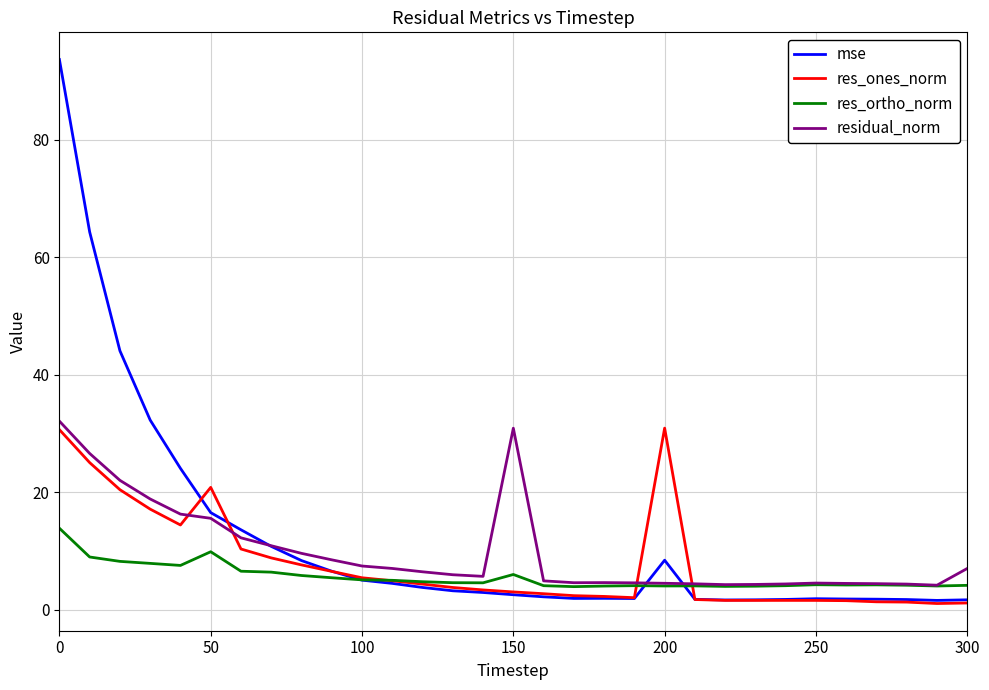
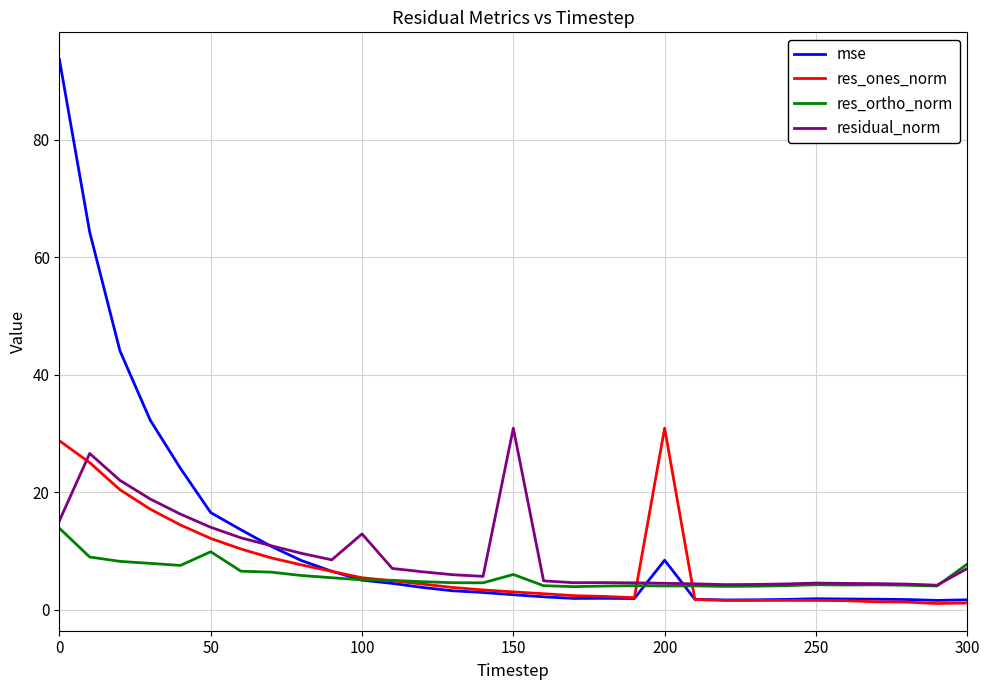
res_ones_norm, 0: 31 -> 29
residual_norm, 0: 32 -> 15
res_ones_norm, 50: 21 -> 12
residual_norm, 50: 16 -> 14
residual_norm, 100: 7 -> 13
res_ortho_norm, 300: 4 -> 8
